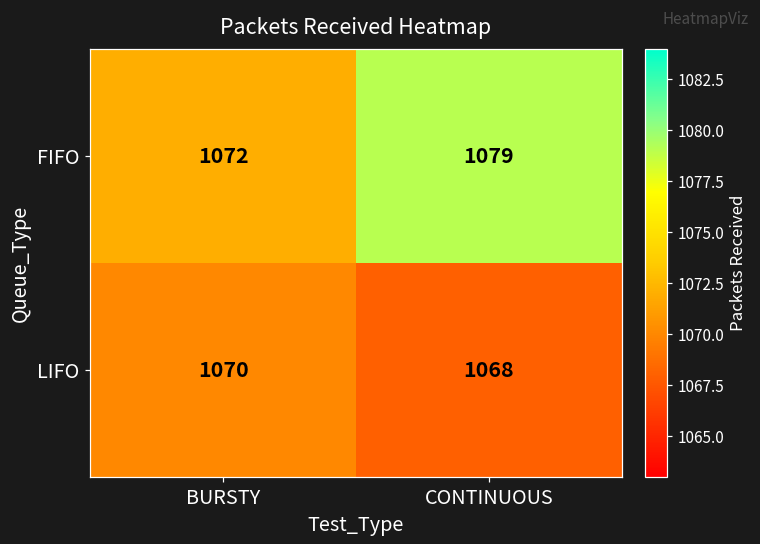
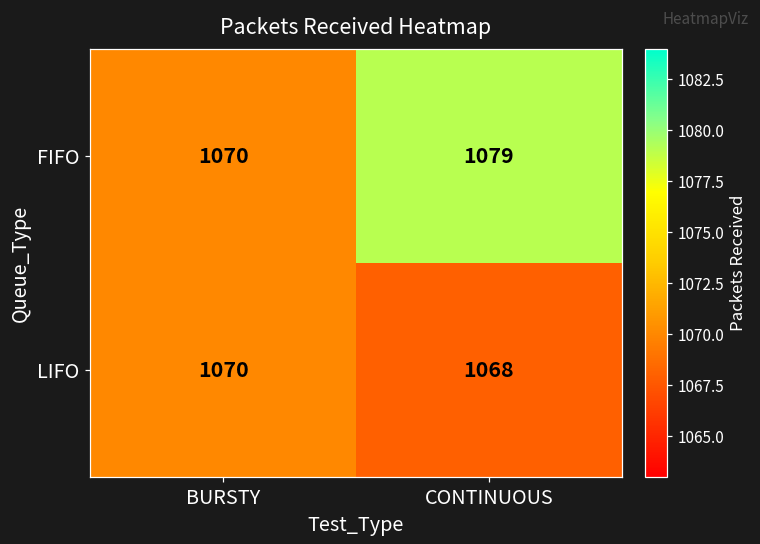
FIFO, BURSTY: 1072 -> 1070
